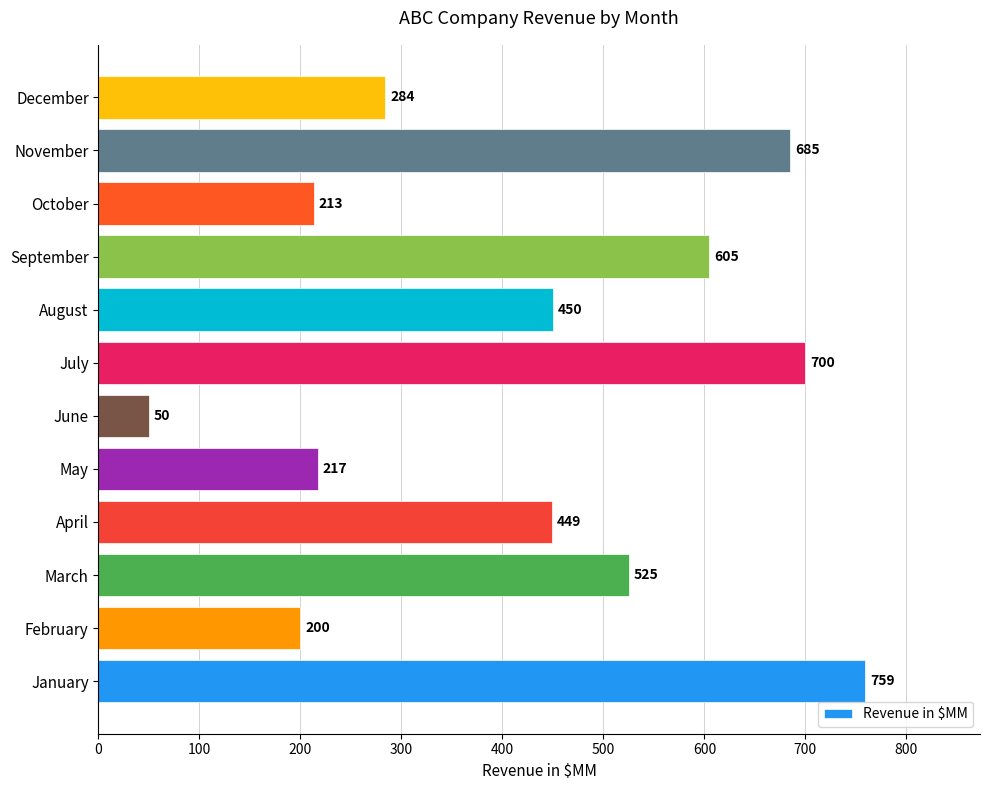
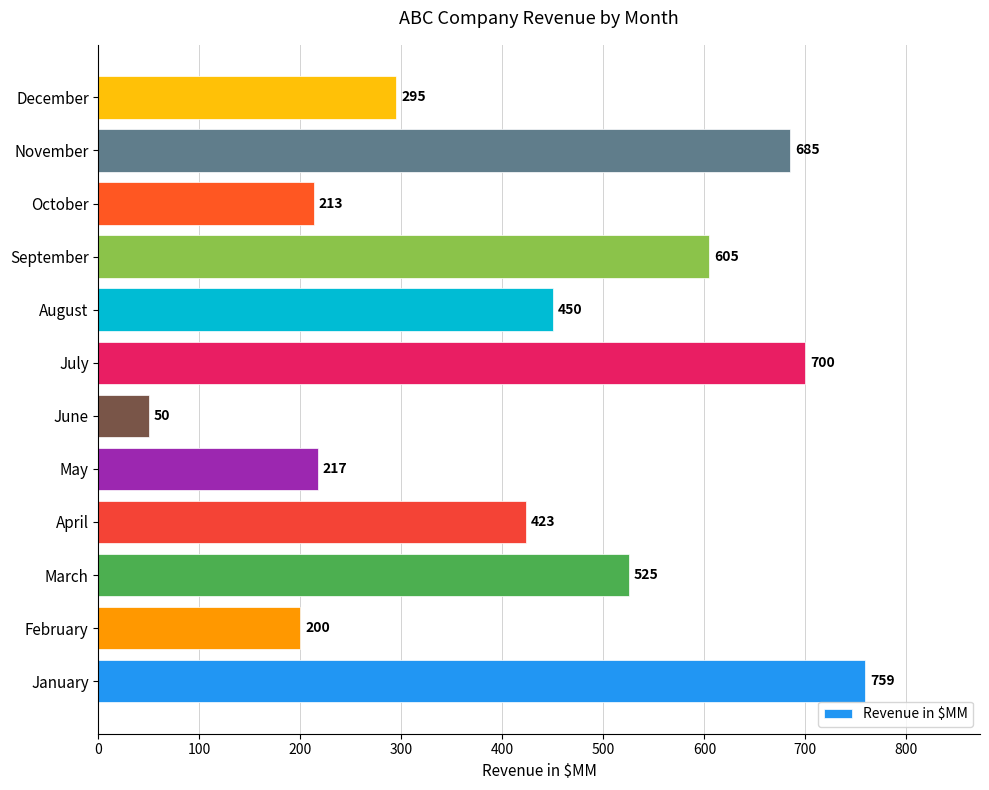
December: 284 -> 295
April: 449 -> 423
